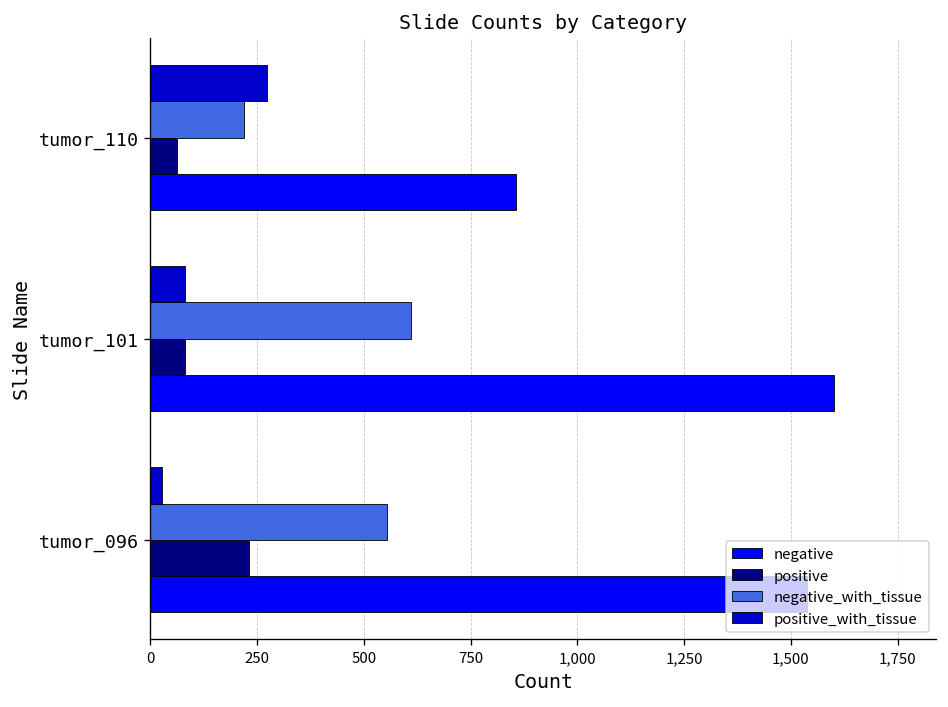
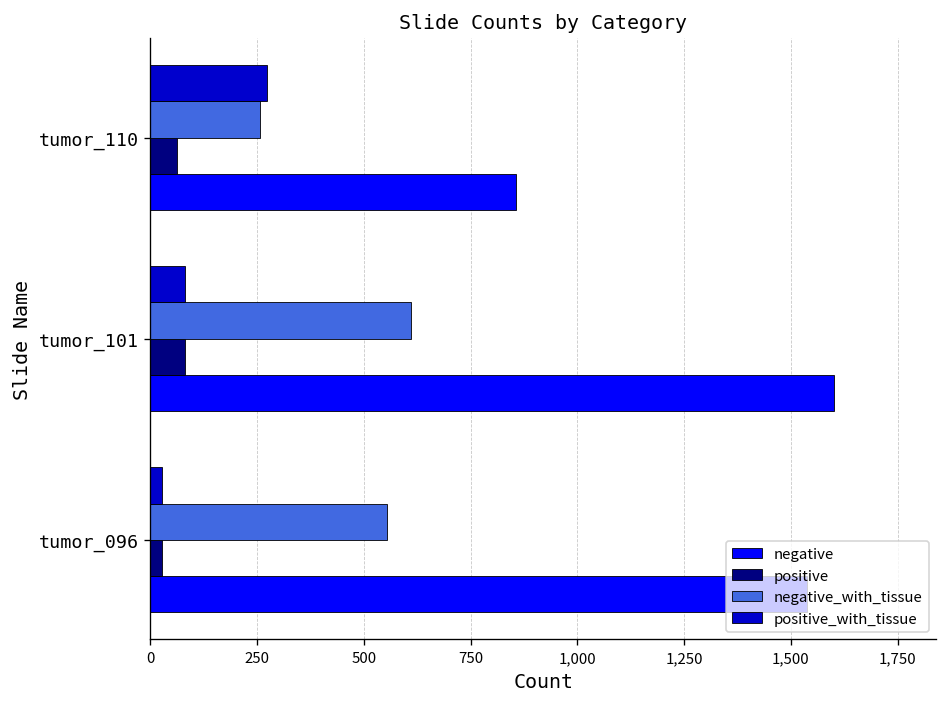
negative_with_tissue, tumor_110: 220 -> 260
positive, tumor_096: 230 -> 30
